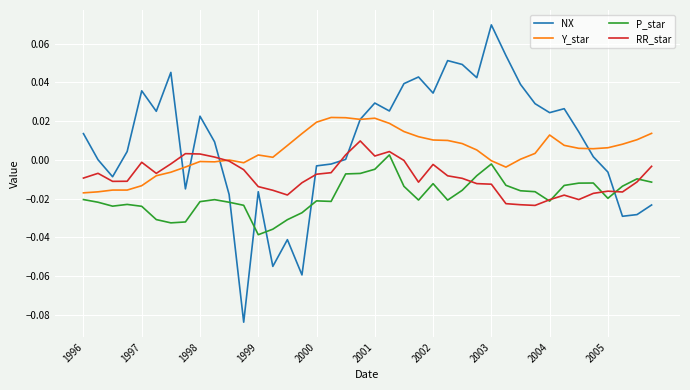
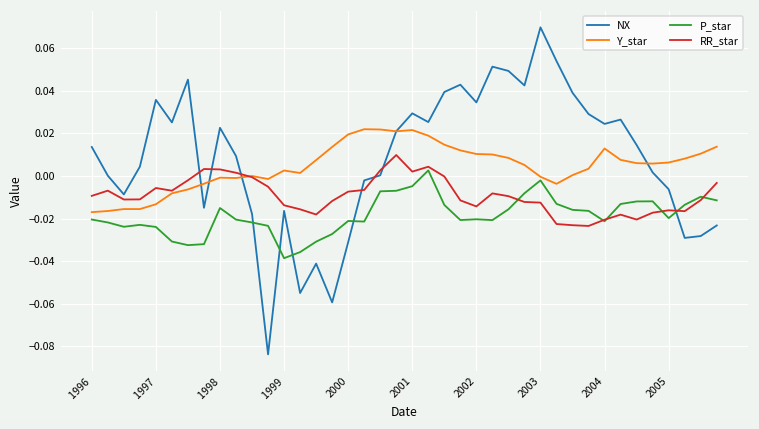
RR_star, 1997: -0.001 -> -0.006
P_star, 1998: -0.022 -> -0.015
NX, 2000: -0.003 -> -0.031
P_star, 2002: -0.012 -> -0.020
RR_star, 2002: -0.002 -> -0.014
